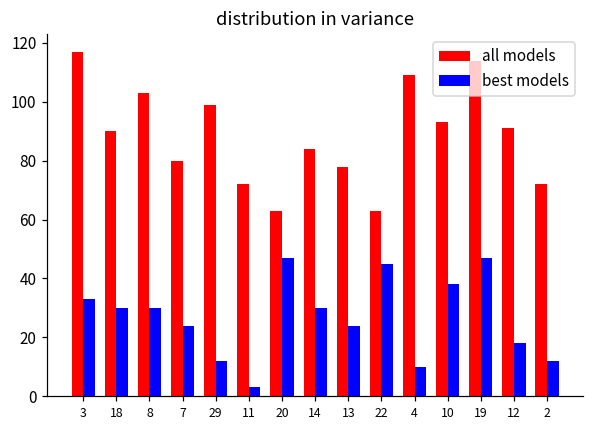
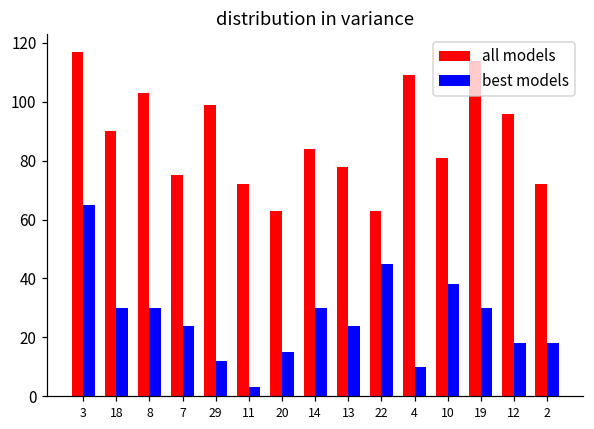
best models, 3: 33 -> 65
all models, 7: 80 -> 75
best models, 20: 47 -> 15
all models, 10: 93 -> 81
best models, 19: 47 -> 30
all models, 12: 91 -> 96
best models, 2: 12 -> 18
